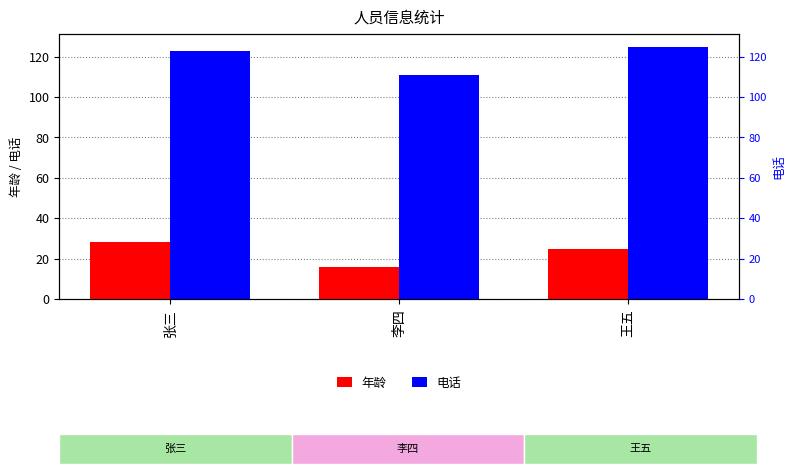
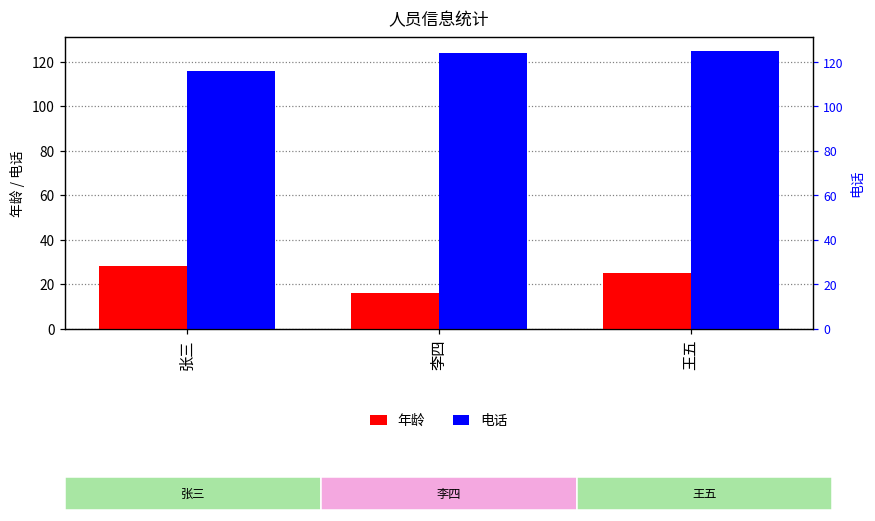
电话, 张三: 123 -> 116
电话, 李四: 111 -> 124
